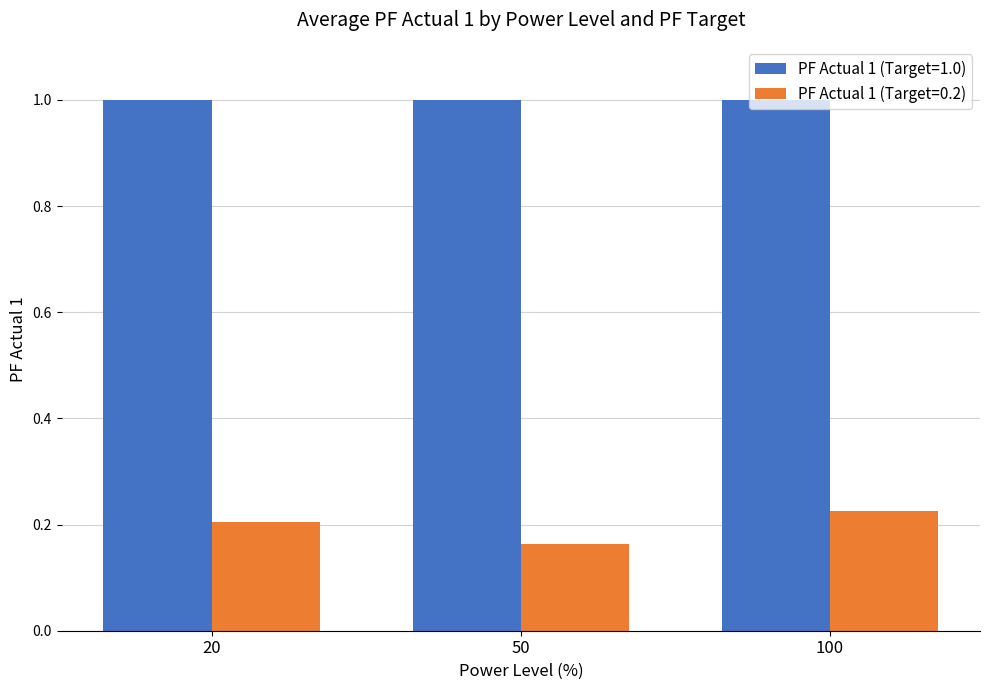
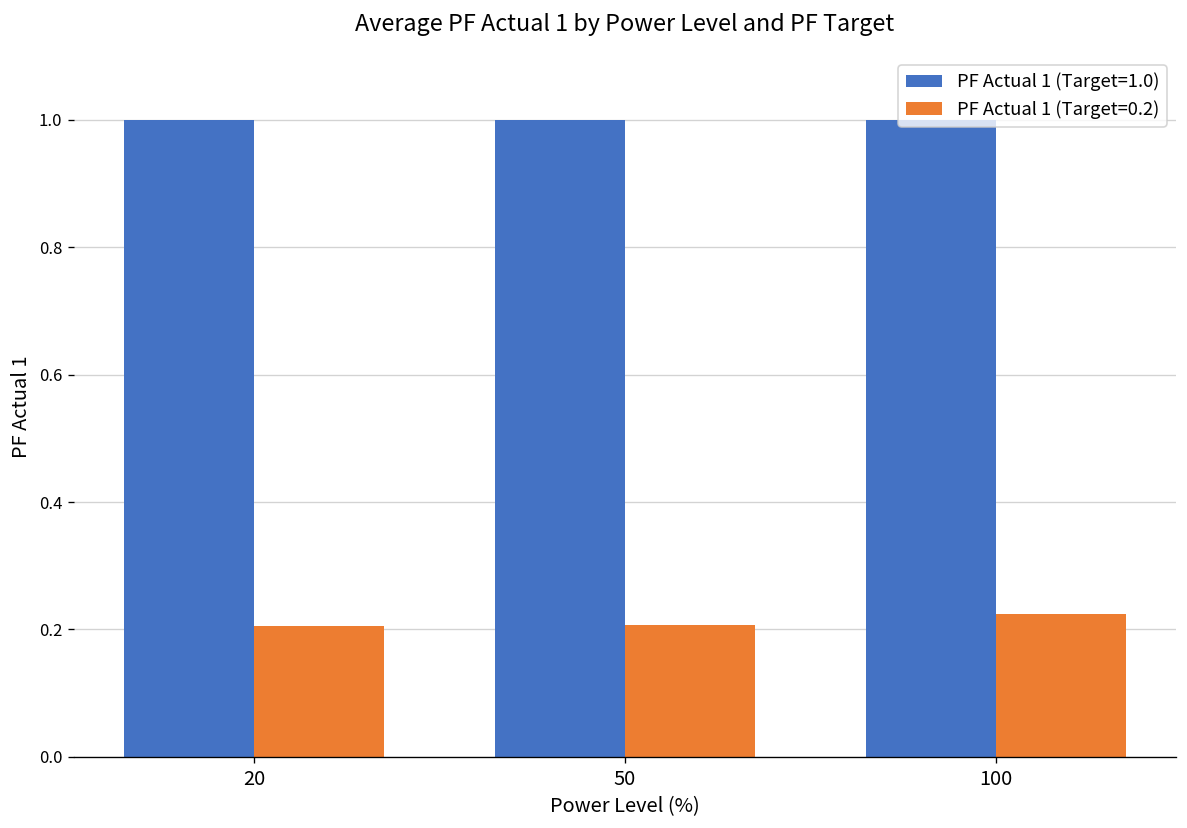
PF Actual 1 (Target=0.2), 50: 0.16 -> 0.21
